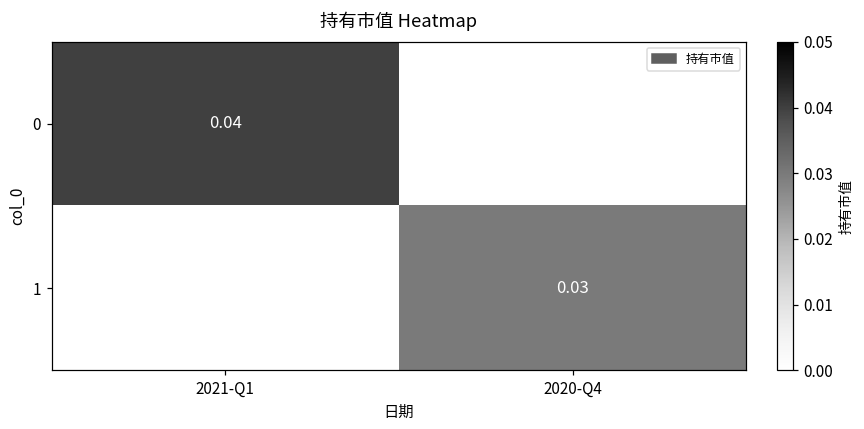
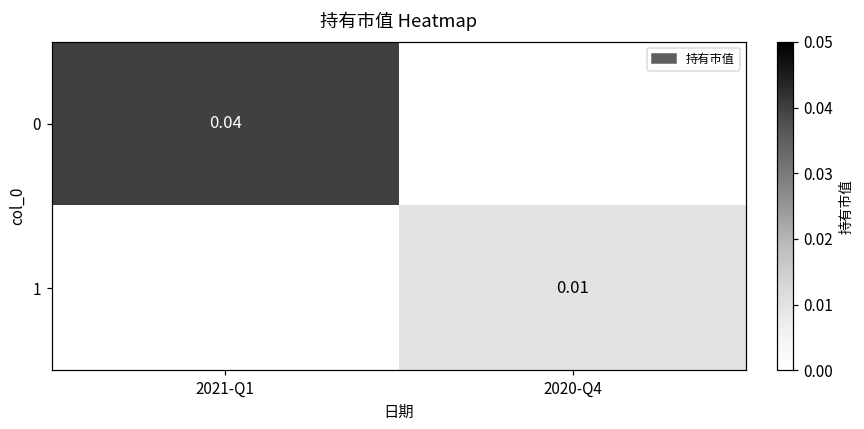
1, 2020-Q4: 0.03 -> 0.01
